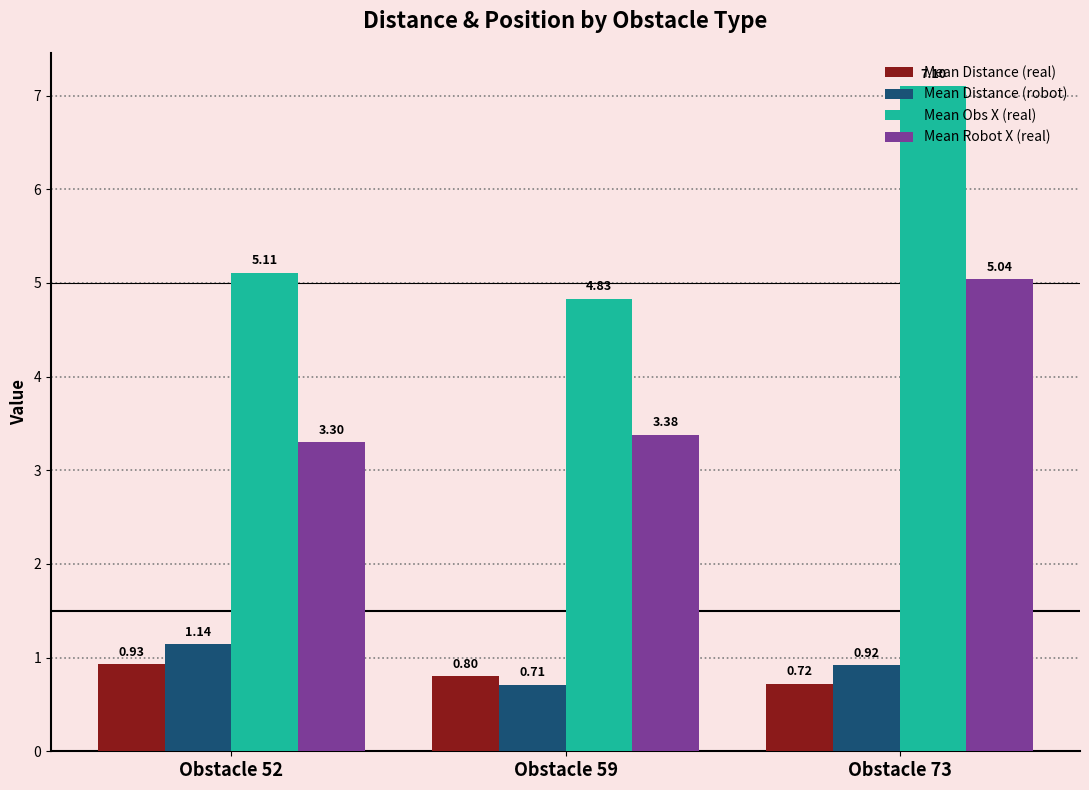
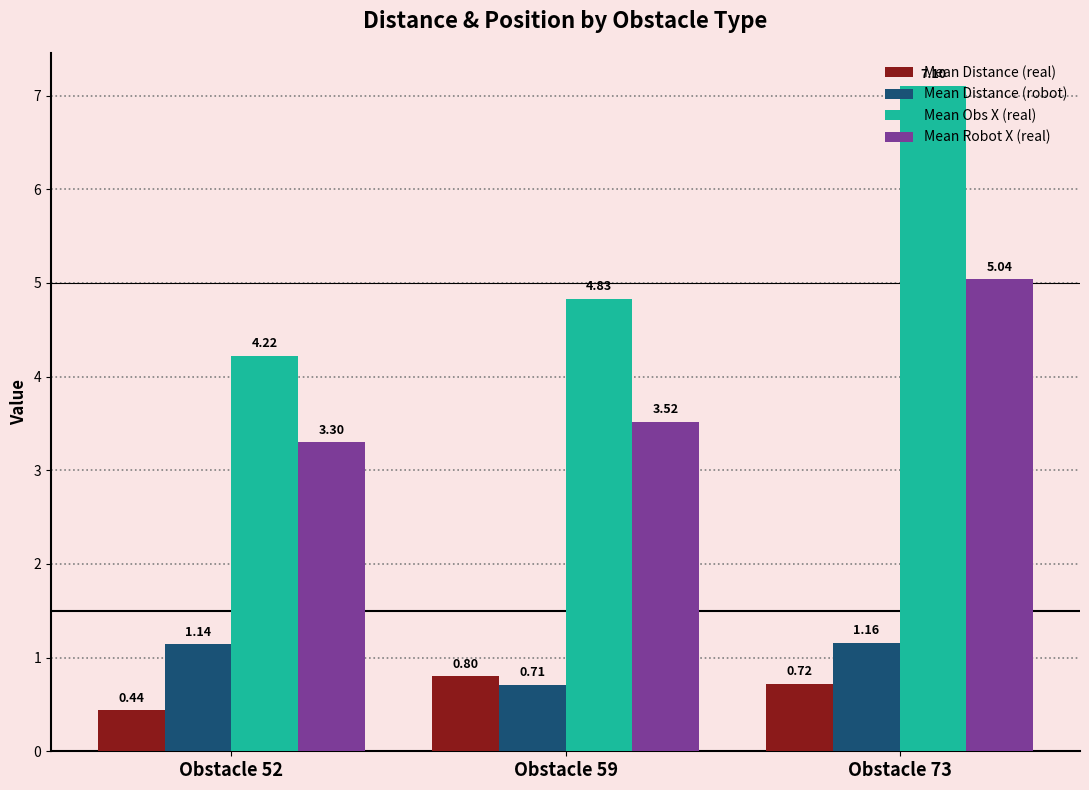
Mean Distance (real), Obstacle 52: 0.93 -> 0.44
Mean Obs X (real), Obstacle 52: 5.11 -> 4.22
Mean Robot X (real), Obstacle 59: 3.38 -> 3.52
Mean Distance (robot), Obstacle 73: 0.92 -> 1.16
